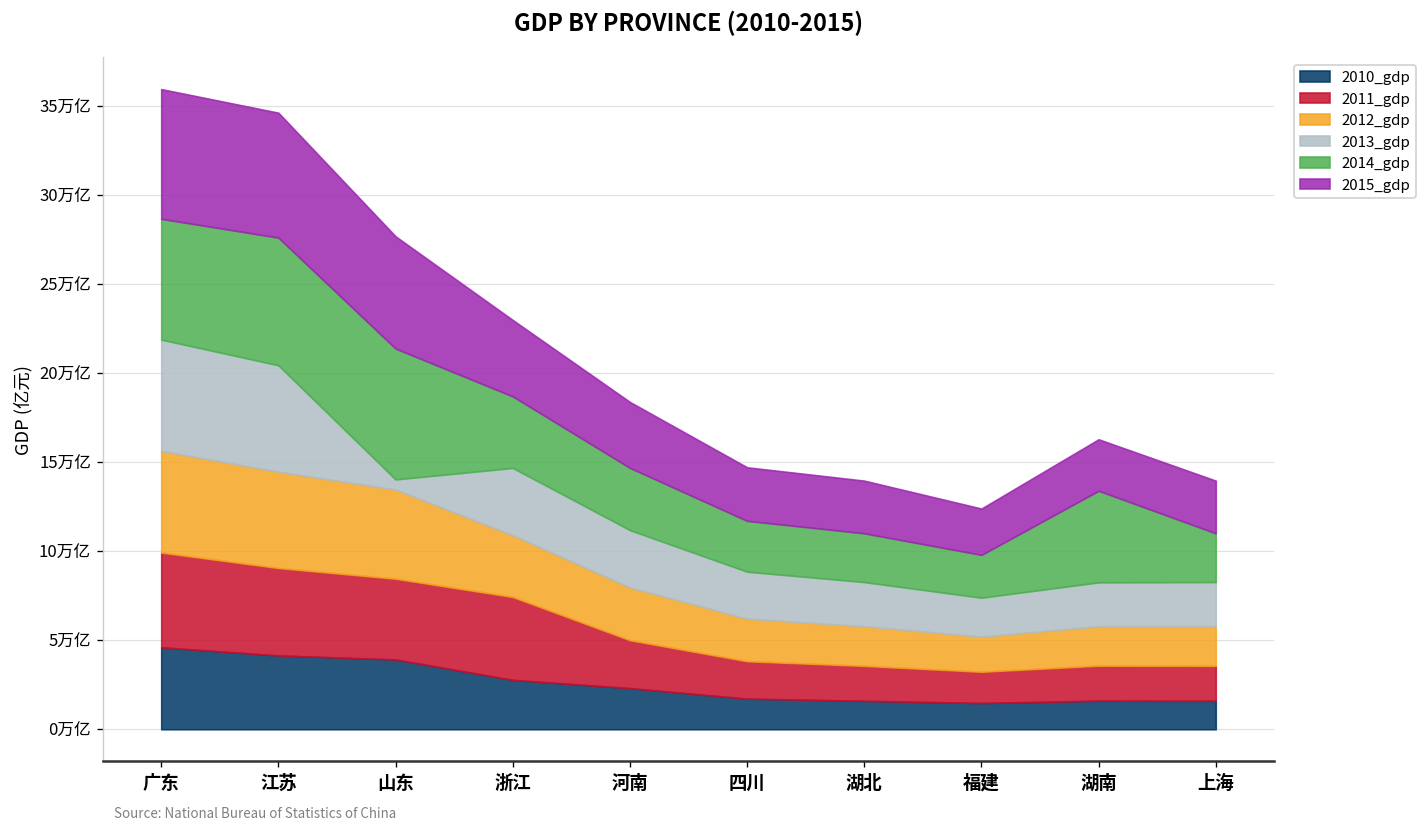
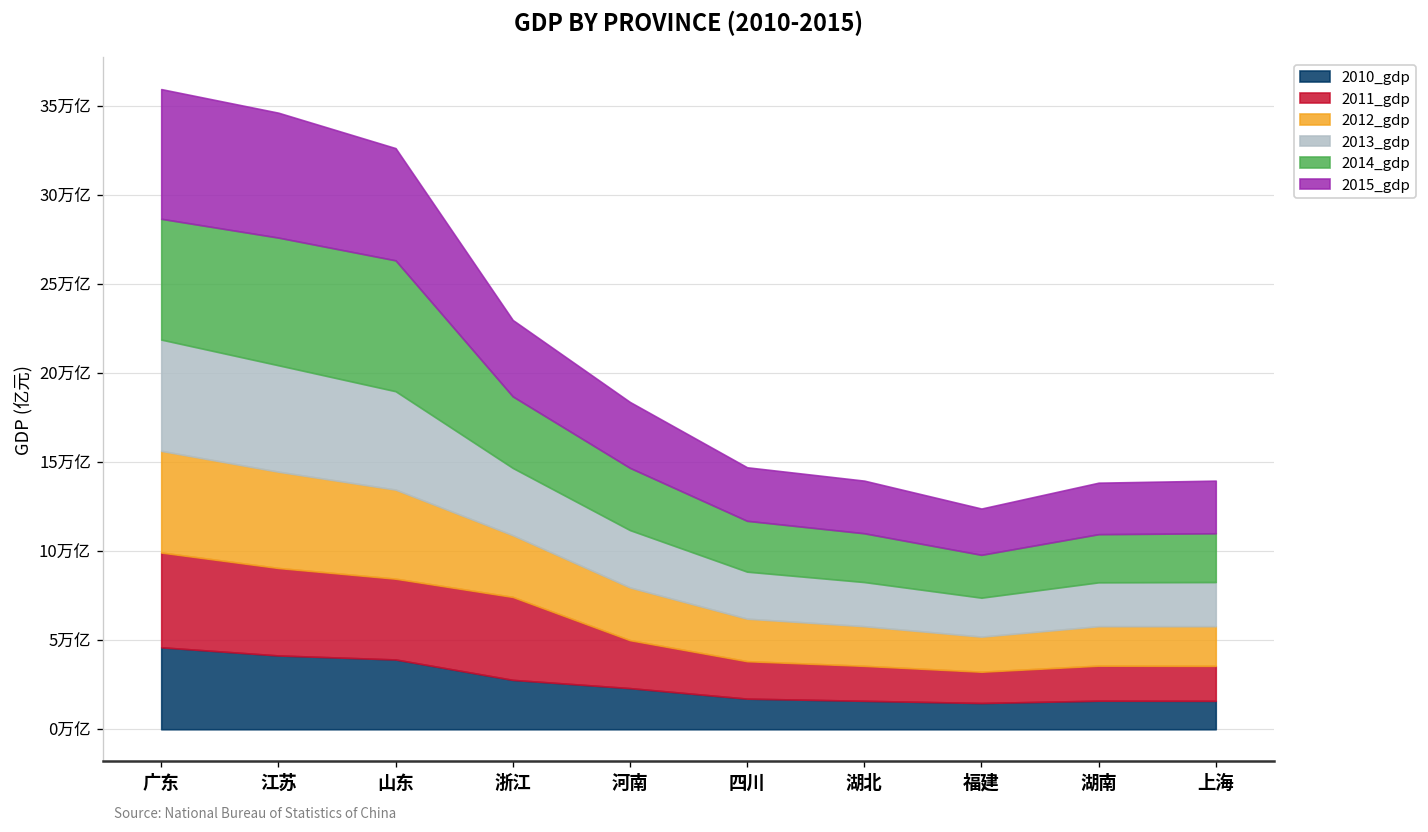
2013_gdp, 山东: 0.6万亿 -> 5.5万亿
2014_gdp, 湖南: 5.1万亿 -> 2.7万亿
